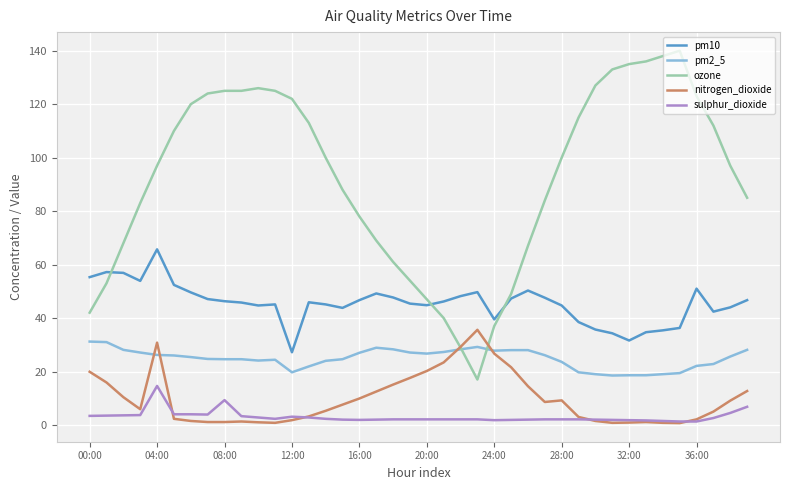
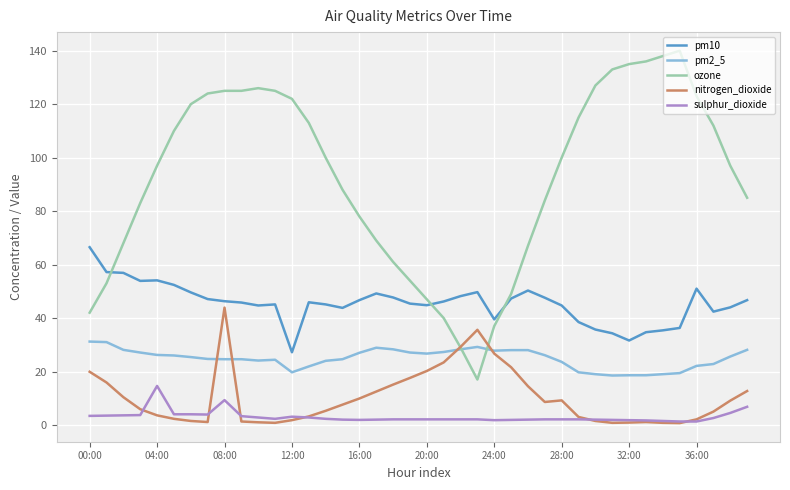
pm10, 00:00: 55 -> 67
pm10, 04:00: 66 -> 54
nitrogen_dioxide, 04:00: 31 -> 4
nitrogen_dioxide, 08:00: 1 -> 44
